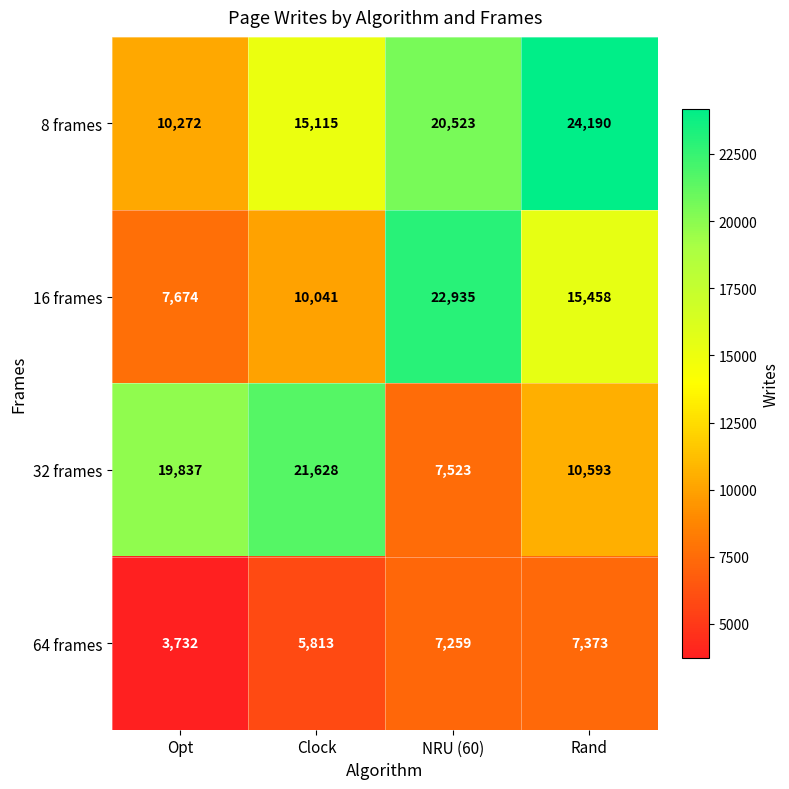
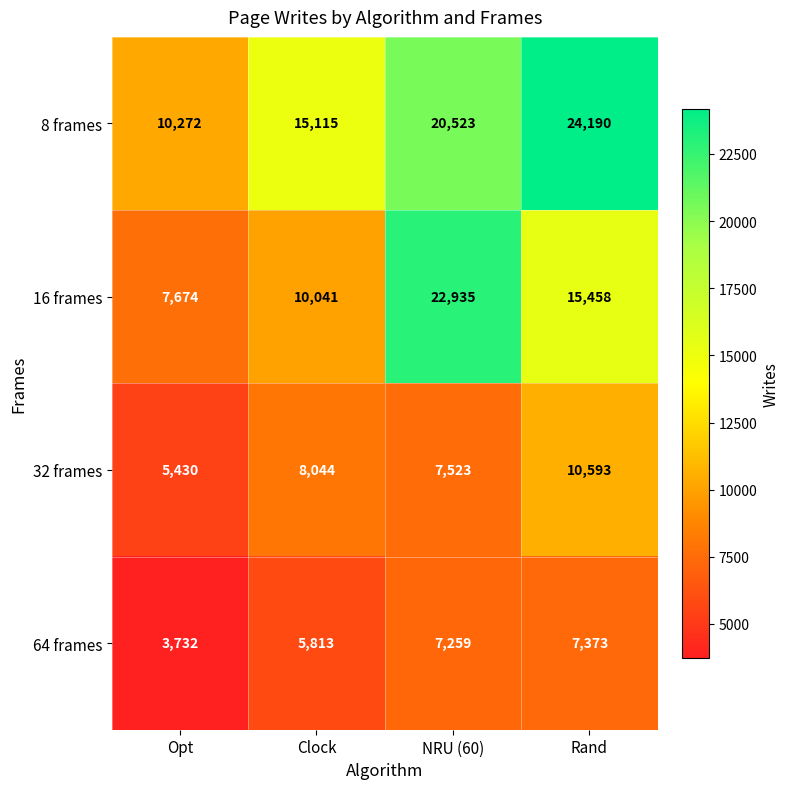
32 frames, Opt: 19,837 -> 5,430
32 frames, Clock: 21,628 -> 8,044
